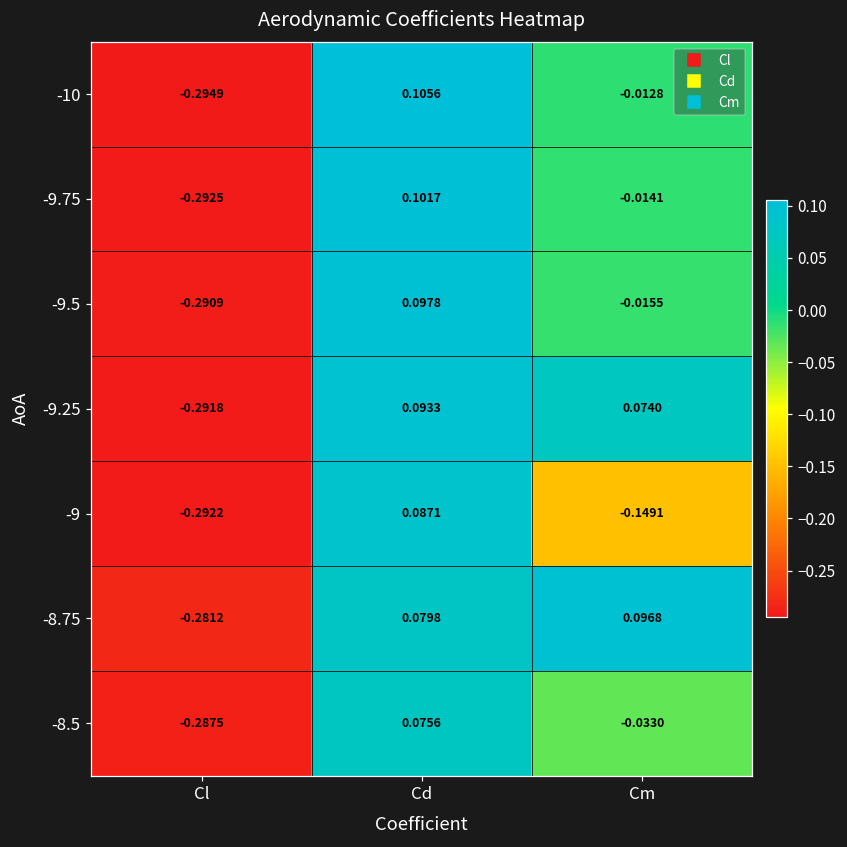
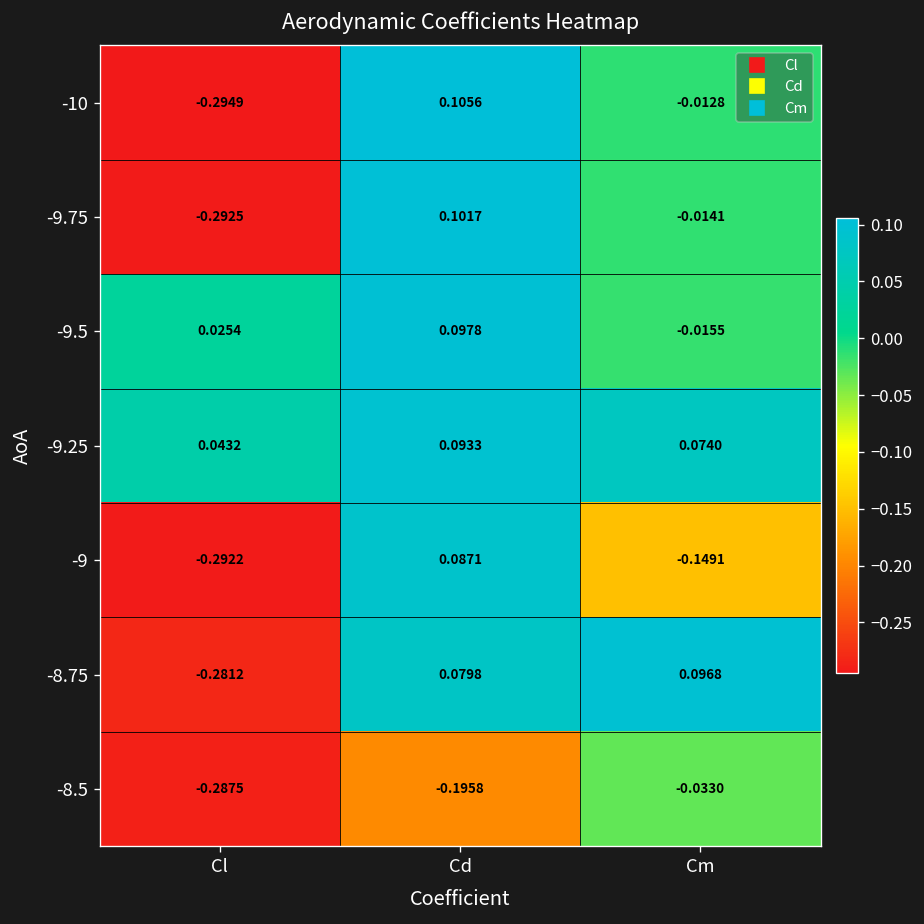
-9.5, Cl: -0.2909 -> 0.0254
-9.25, Cl: -0.2918 -> 0.0432
-8.5, Cd: 0.0756 -> -0.1958
